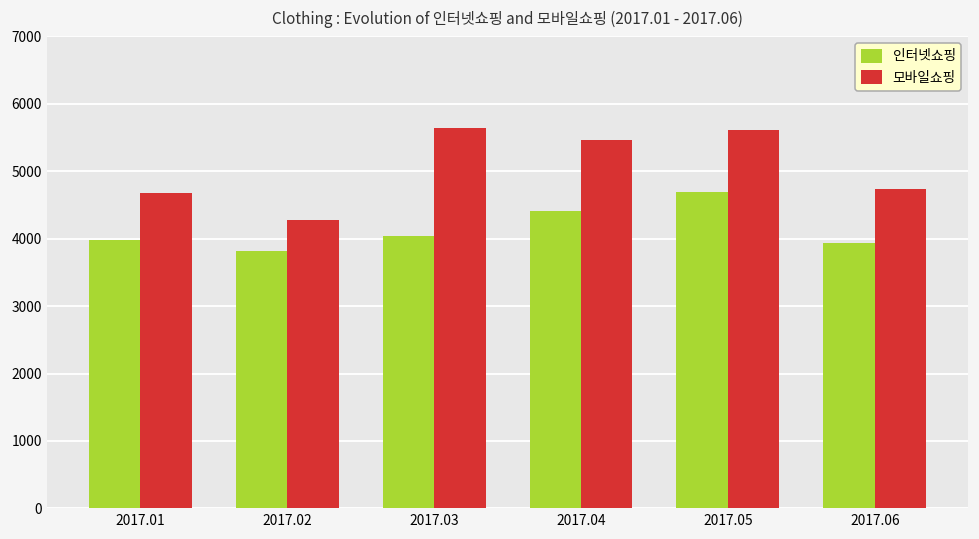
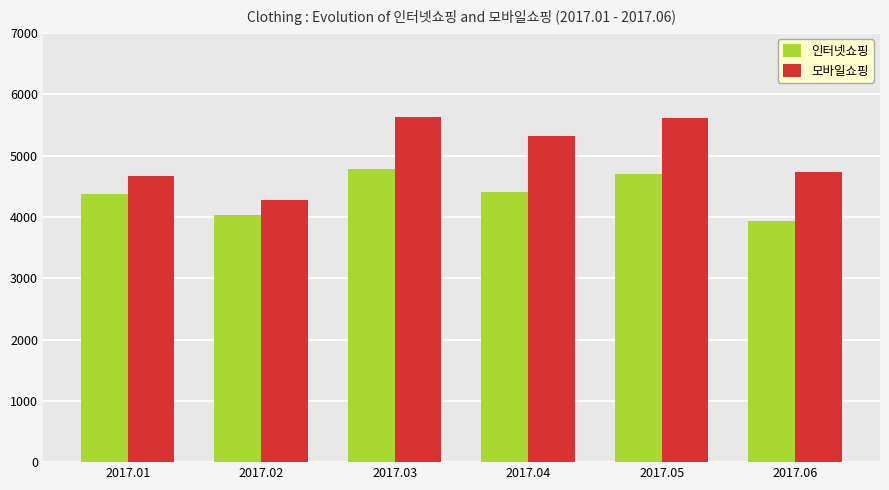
인터넷쇼핑, 2017.01: 4000 -> 4400
인터넷쇼핑, 2017.02: 3800 -> 4000
인터넷쇼핑, 2017.03: 4000 -> 4800
모바일쇼핑, 2017.04: 5500 -> 5300
